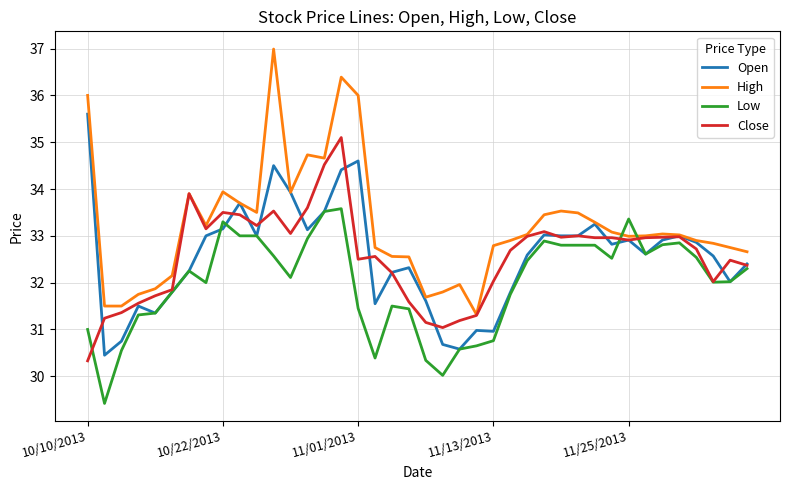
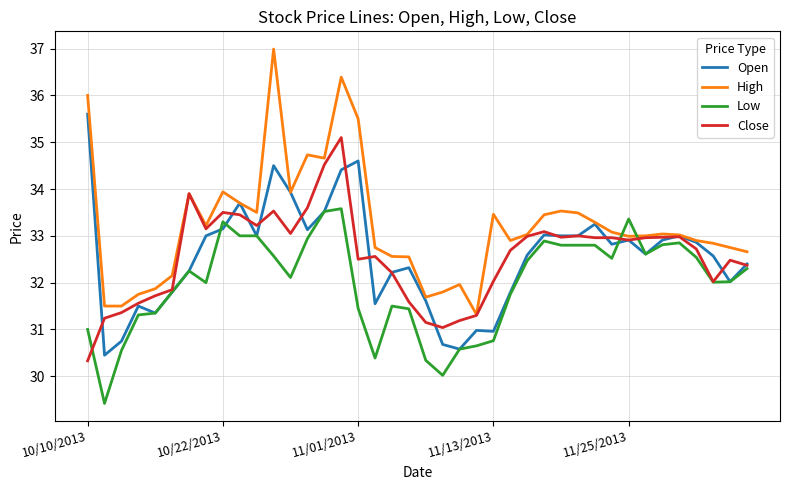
High, 11/01/2013: 36.0 -> 35.5
High, 11/13/2013: 32.8 -> 33.5
